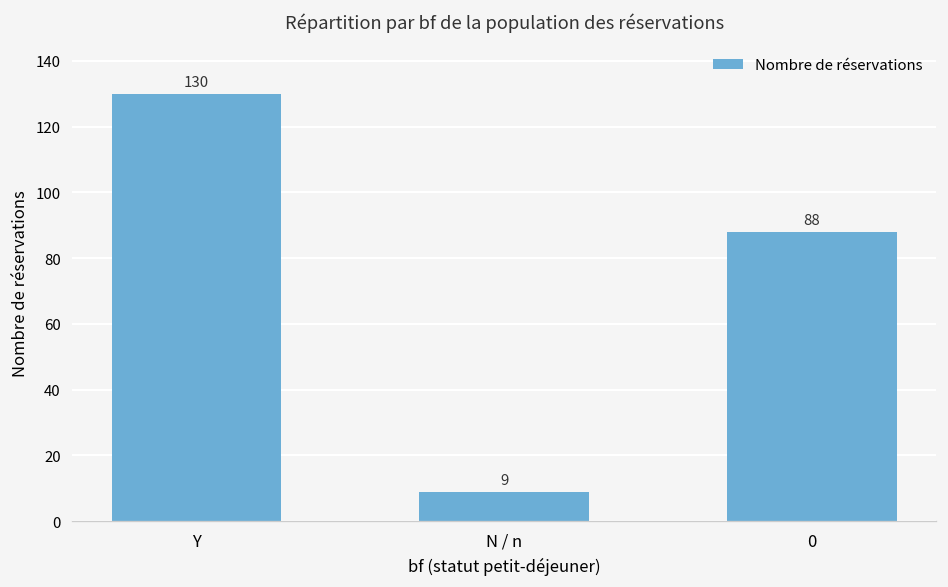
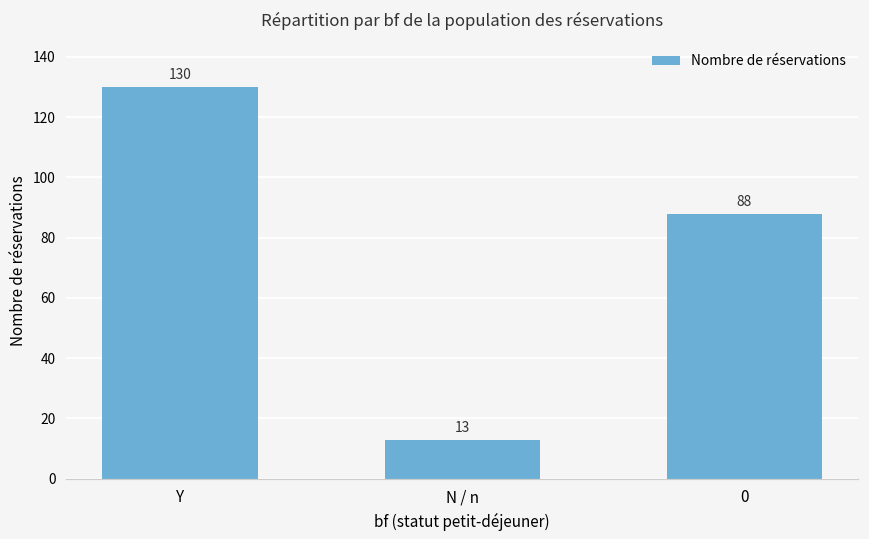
N / n: 9 -> 13
